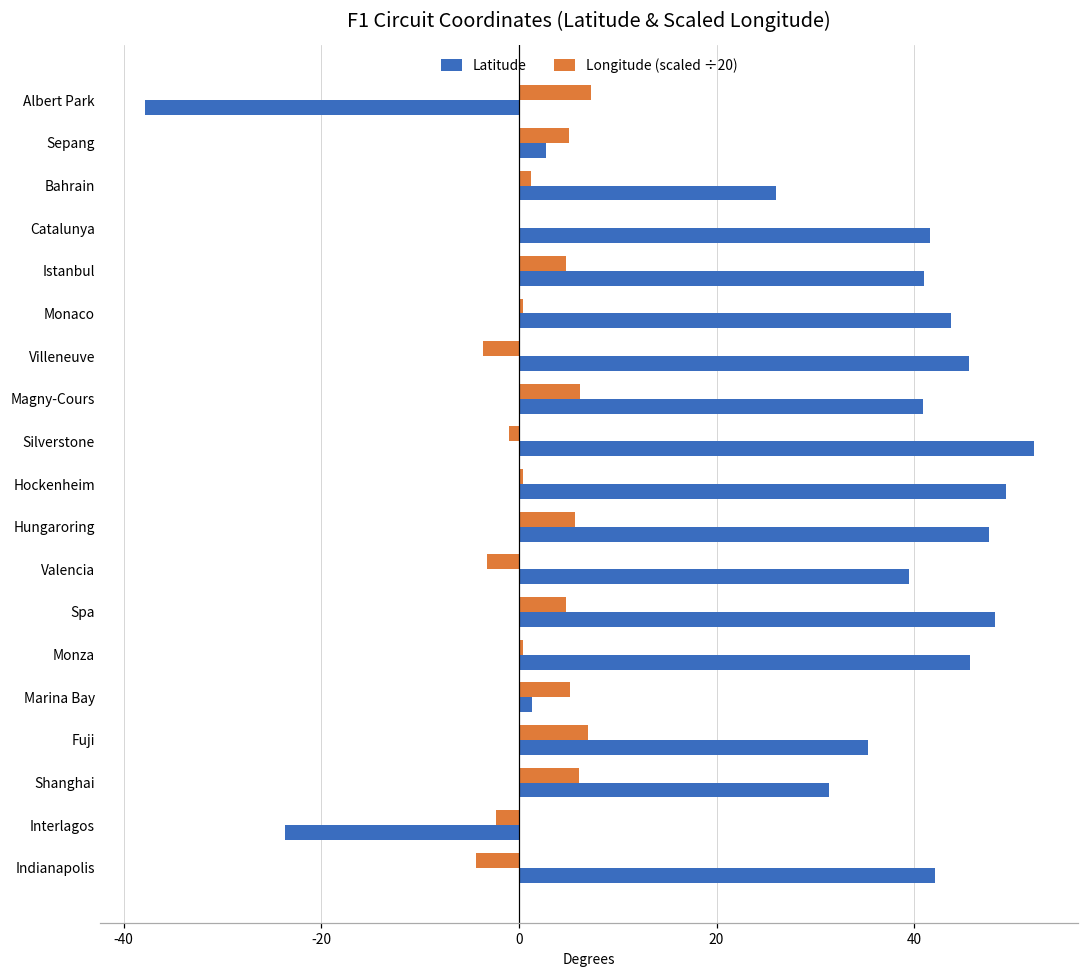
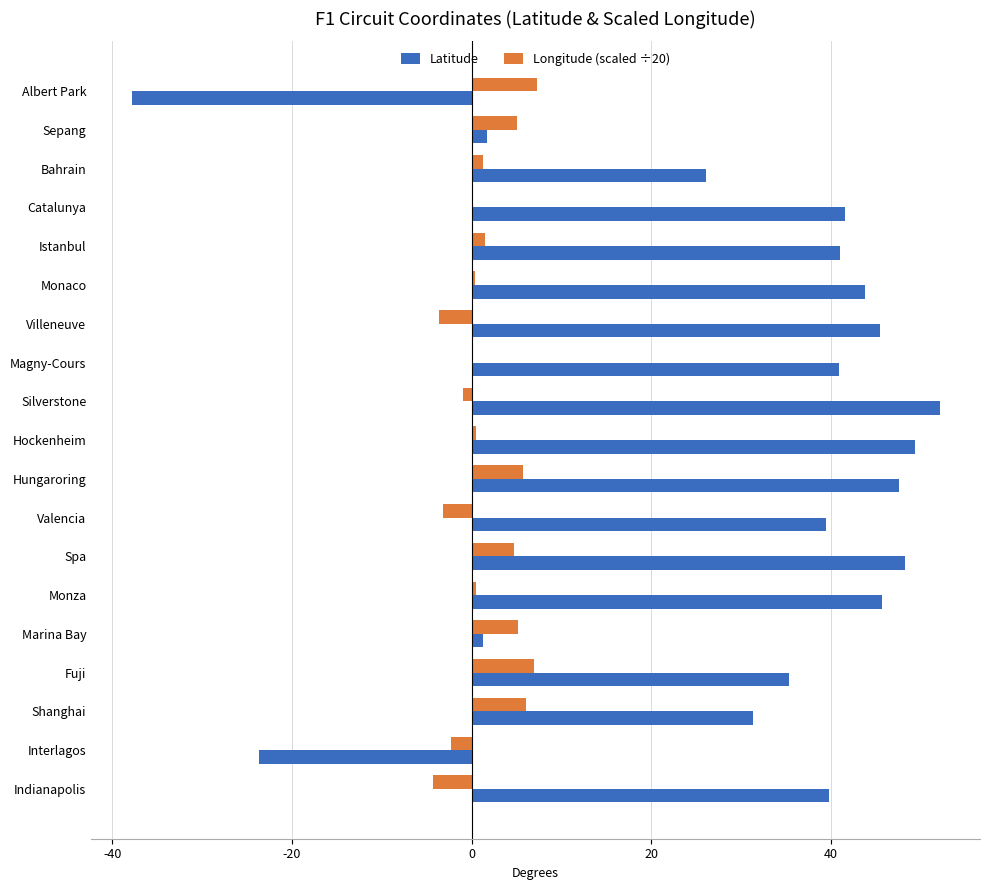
Latitude, Sepang: 3 -> 2
Longitude (scaled ÷20), Istanbul: 5 -> 1
Longitude (scaled ÷20), Magny-Cours: 6 -> 0
Latitude, Indianapolis: 42 -> 40
